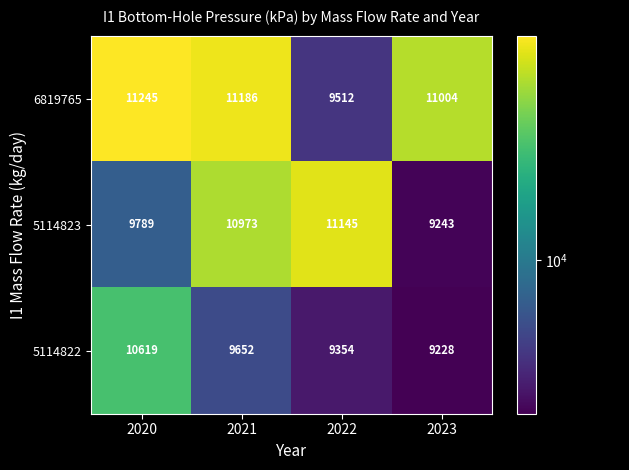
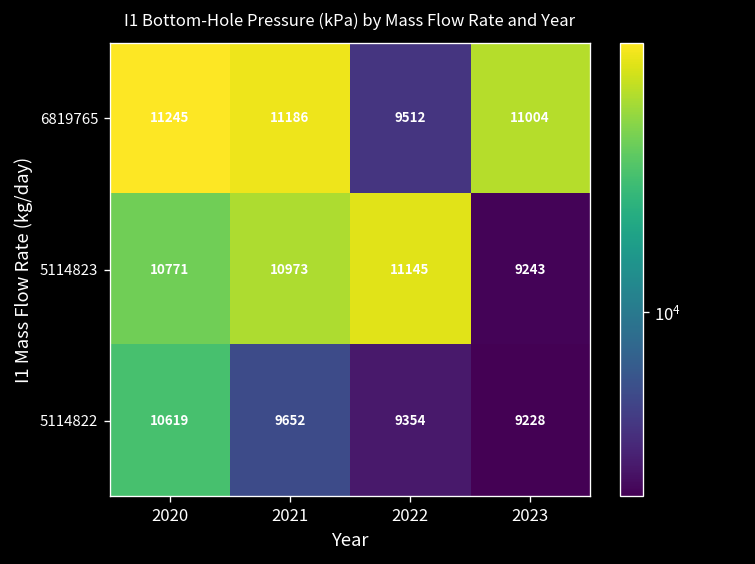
5114823, 2020: 9789 -> 10771
